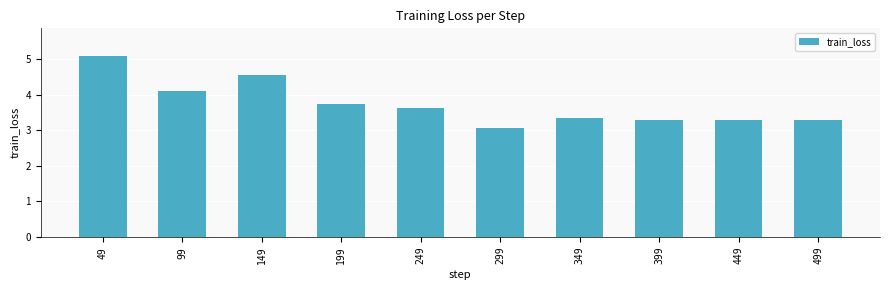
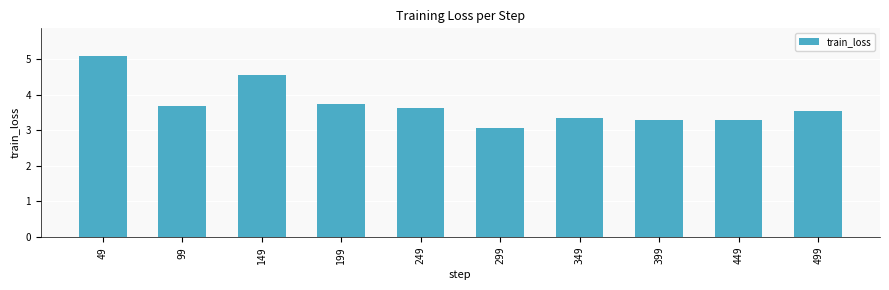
99: 4.1 -> 3.7
499: 3.3 -> 3.6
